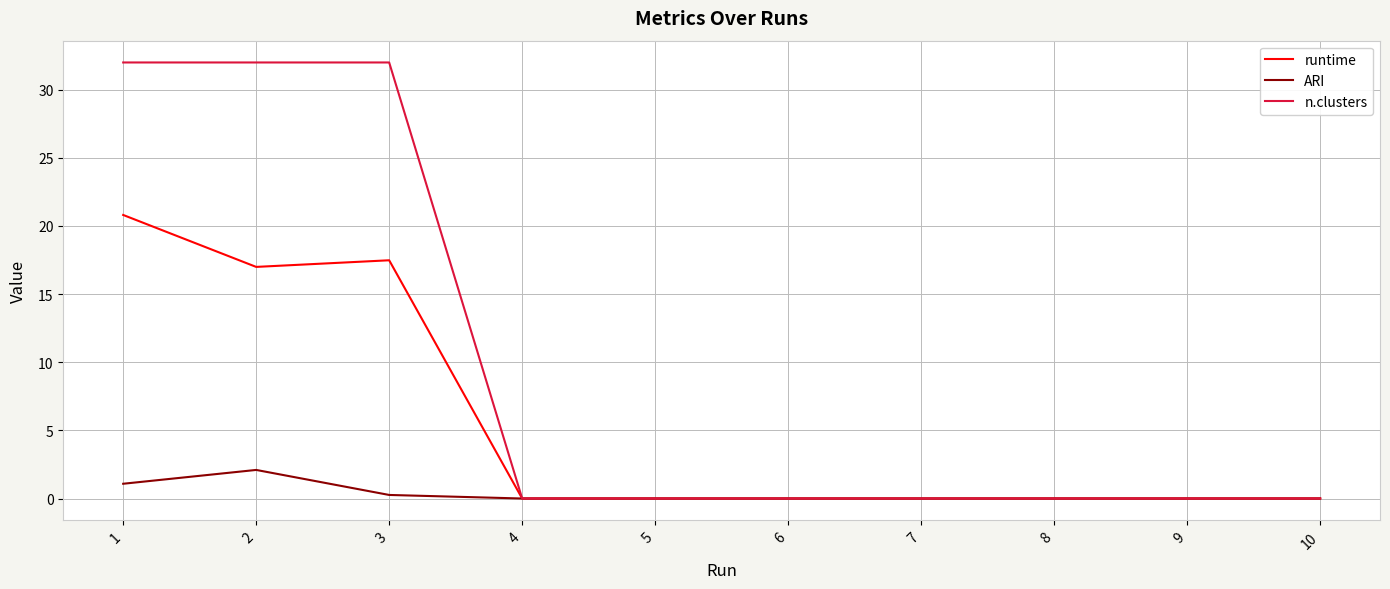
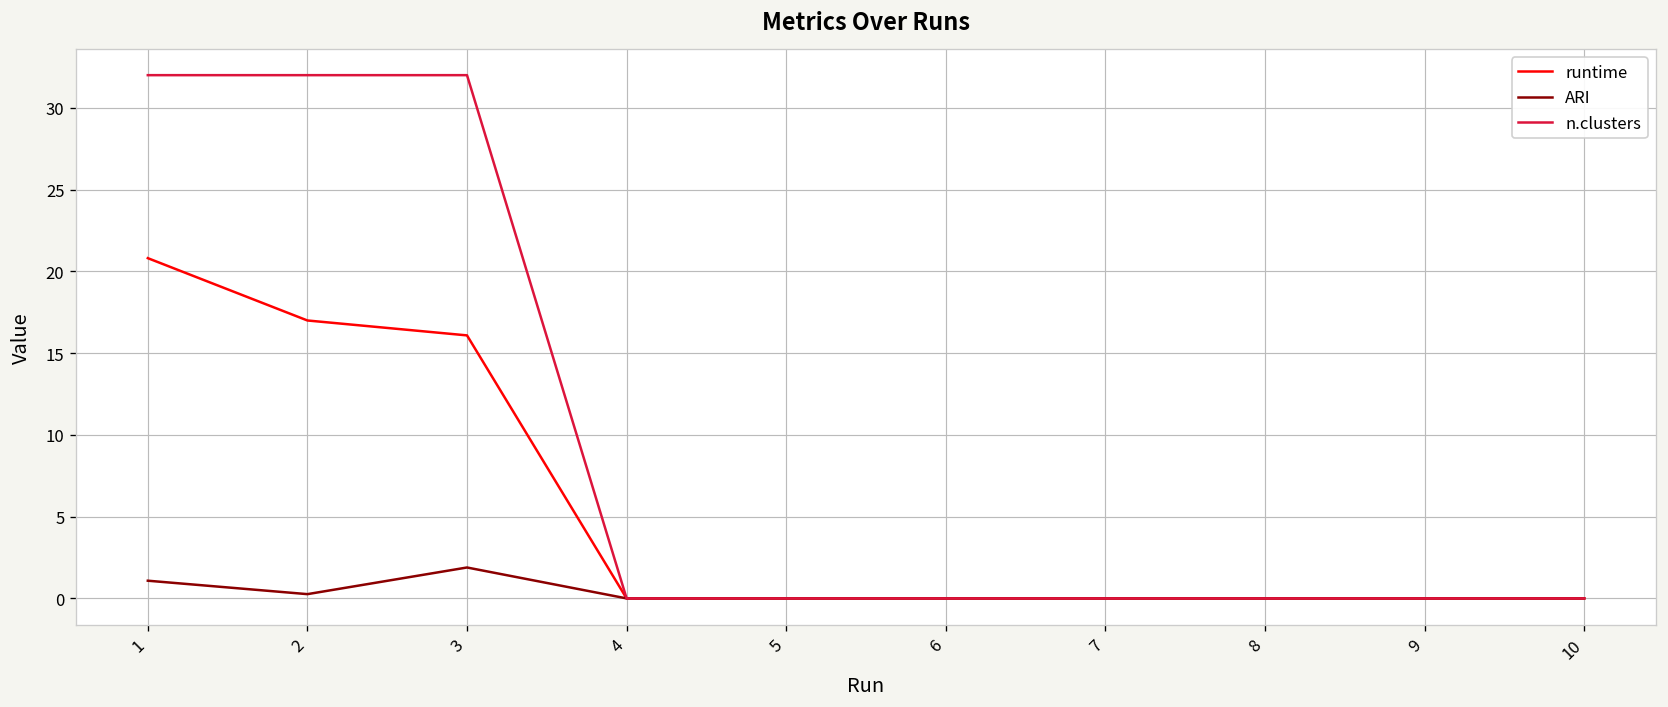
ARI, 2: 2.1 -> 0.3
runtime, 3: 17.5 -> 16.1
ARI, 3: 0.3 -> 1.9
